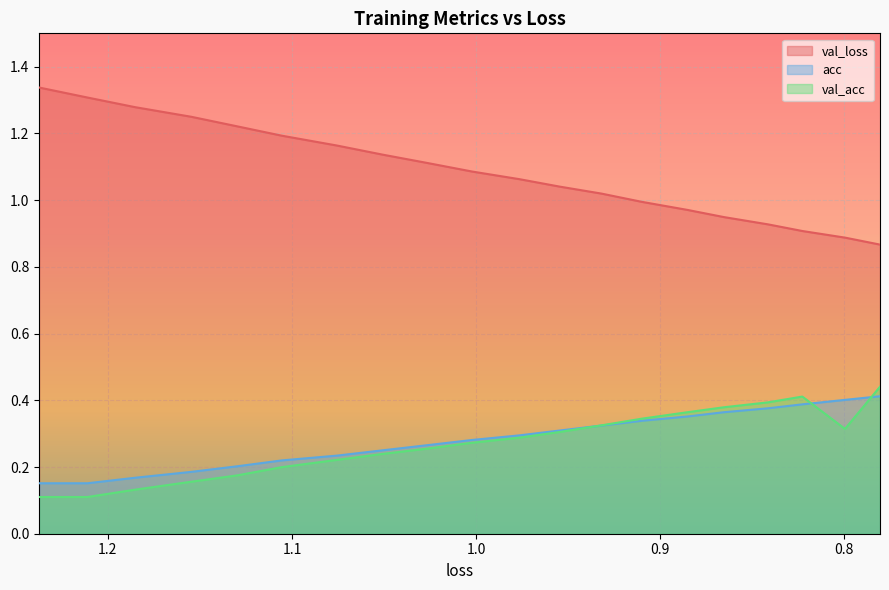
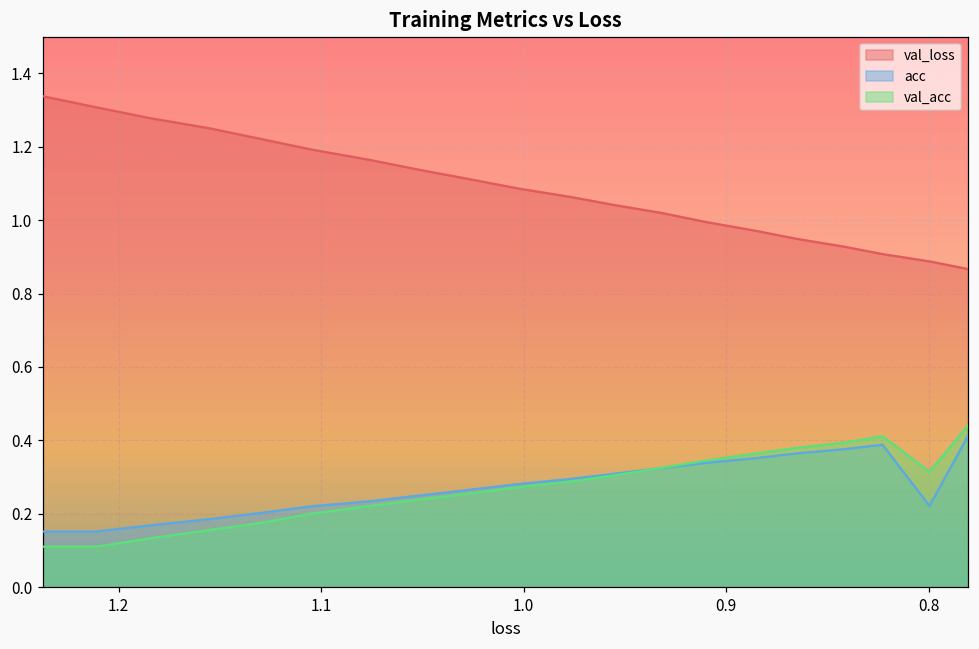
acc, 0.8: 0.40 -> 0.22
